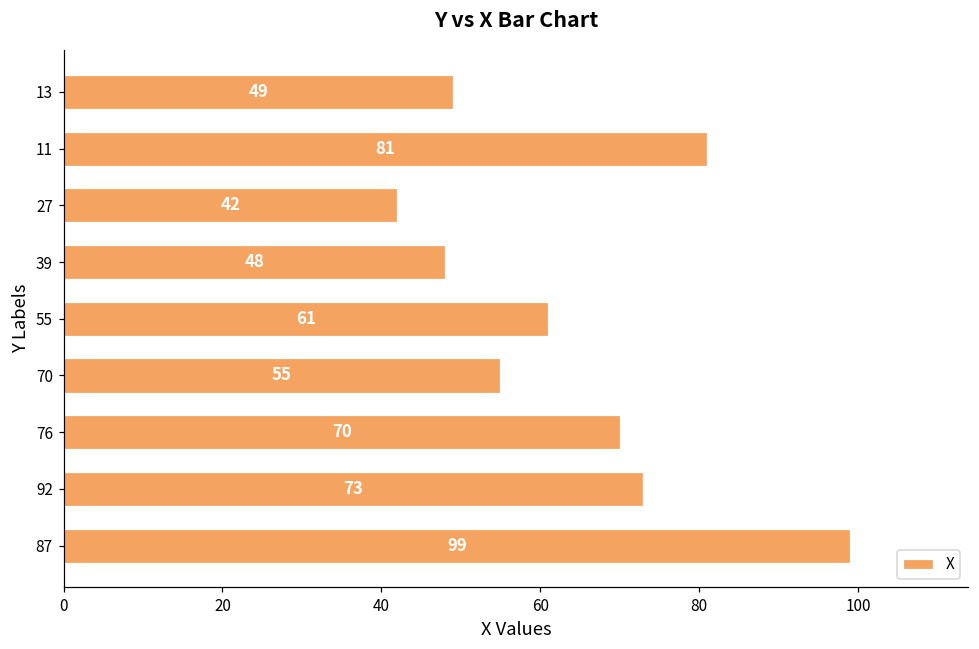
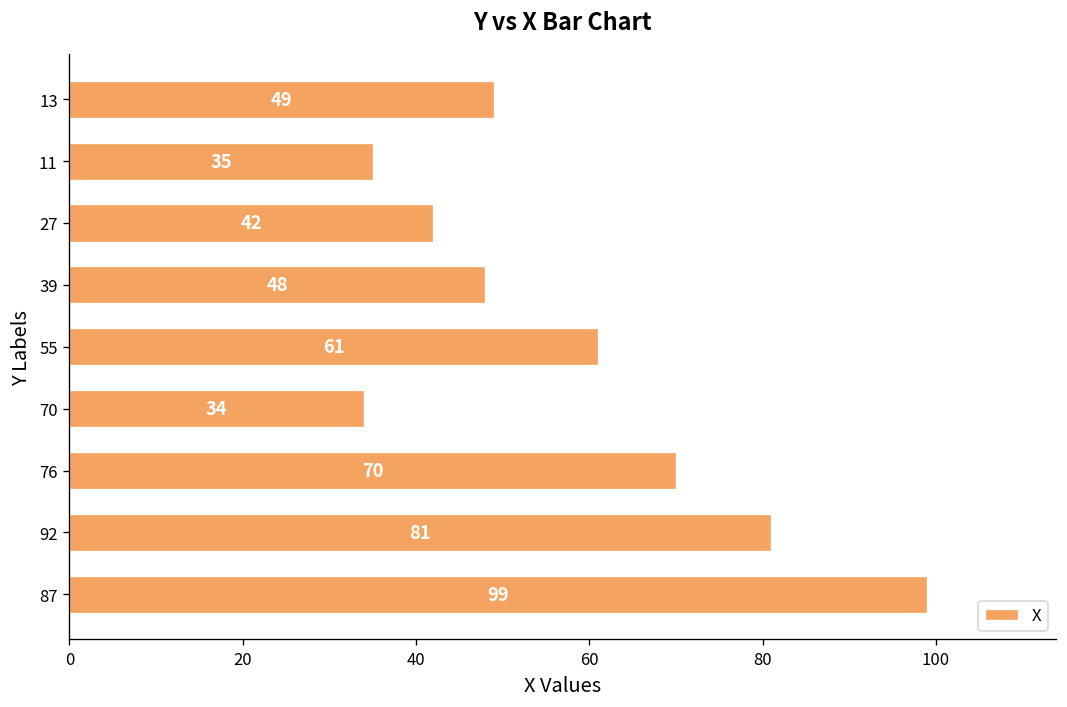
11: 81 -> 35
70: 55 -> 34
92: 73 -> 81
